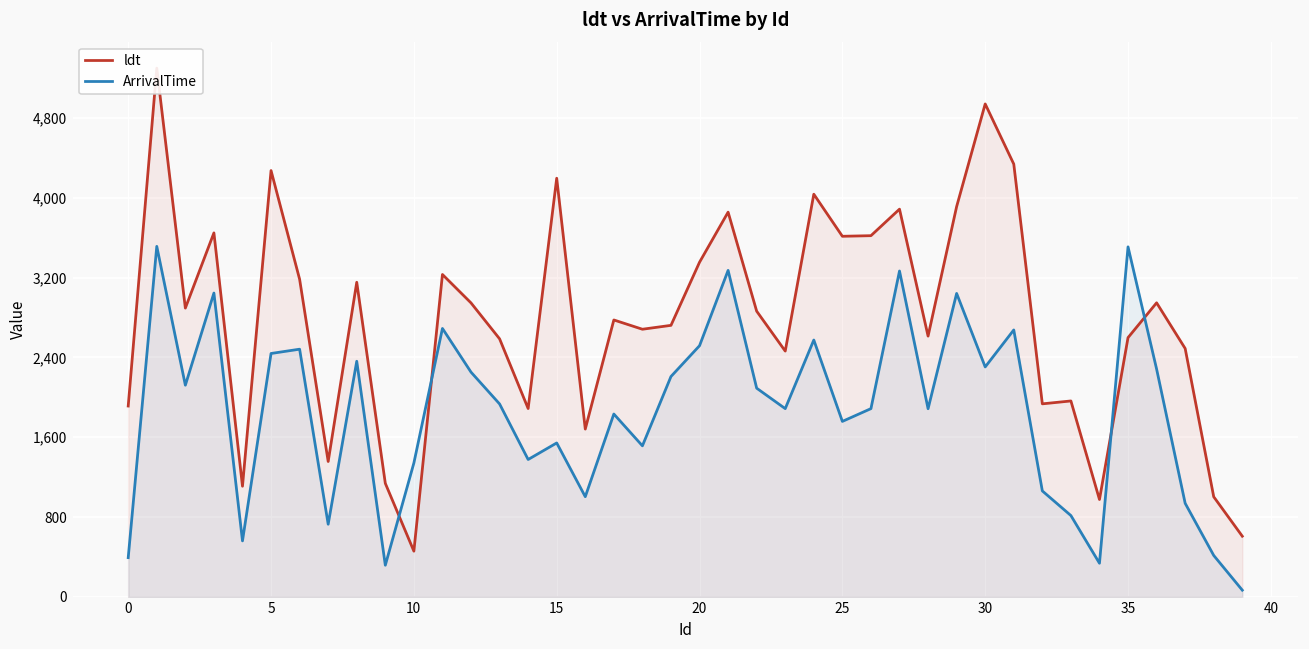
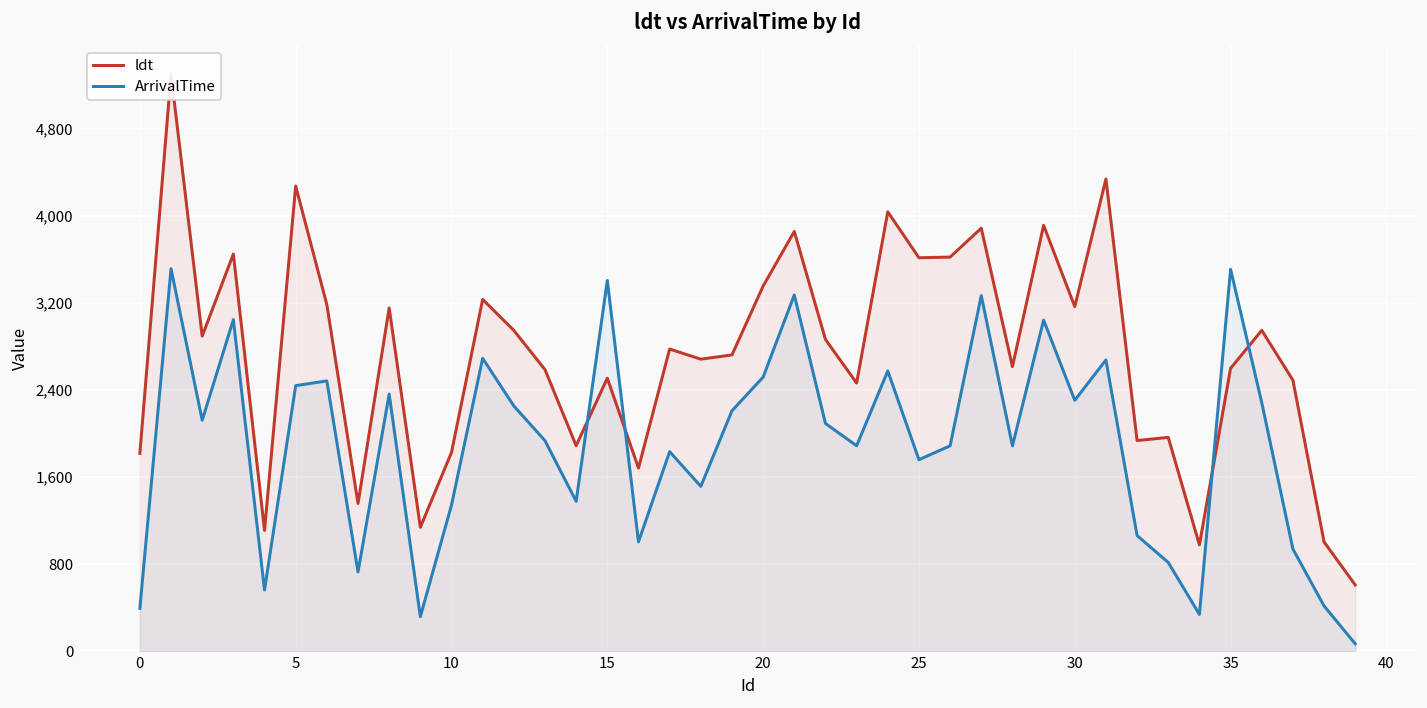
ldt, 0: 1,900 -> 1,800
ldt, 10: 500 -> 1,800
ldt, 15: 4,200 -> 2,500
ArrivalTime, 15: 1,500 -> 3,400
ldt, 30: 4,900 -> 3,200
